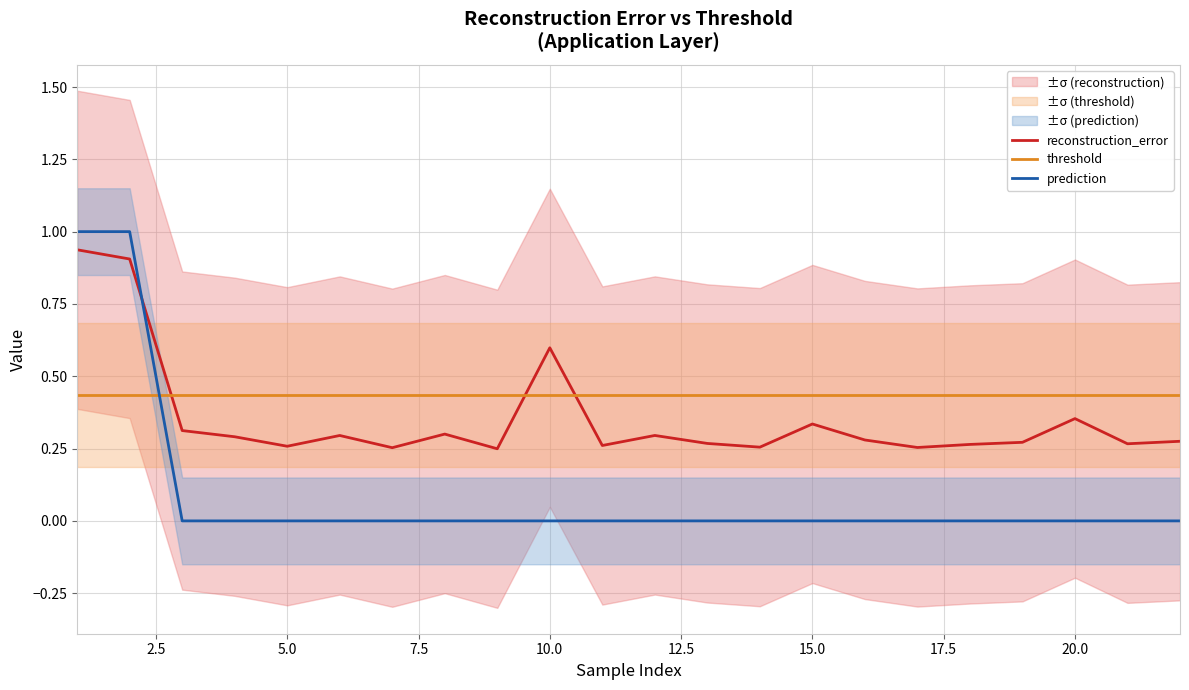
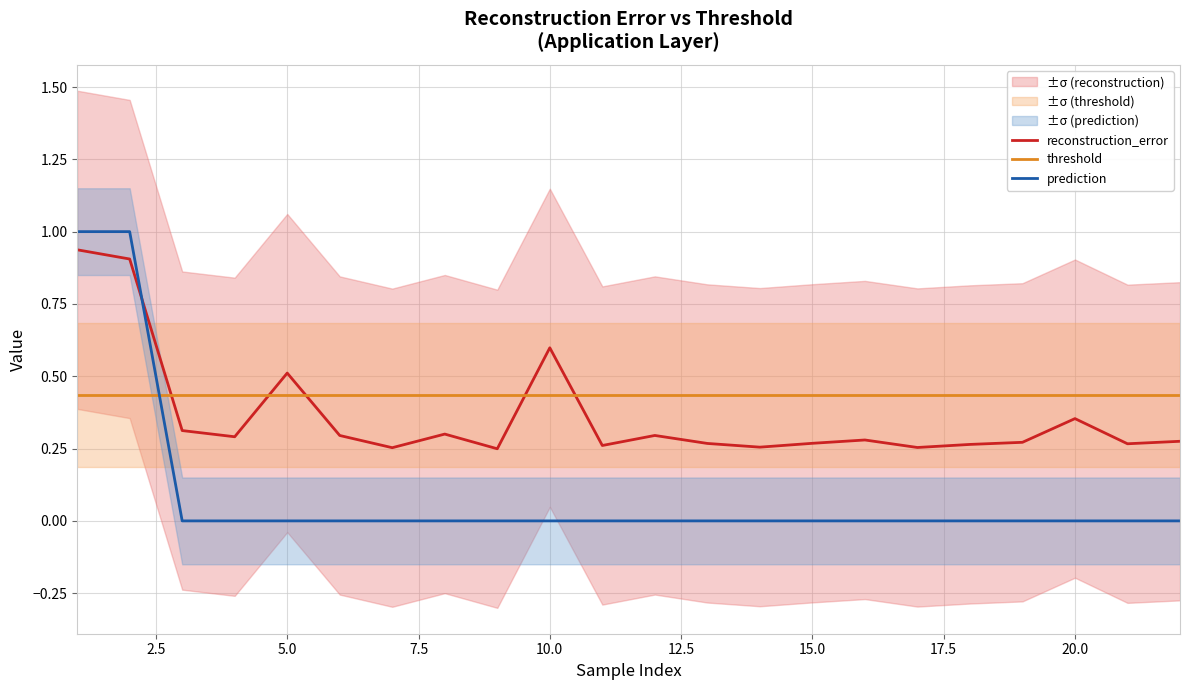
reconstruction_error, 5.0: 0.26 -> 0.51
reconstruction_error, 15.0: 0.34 -> 0.27
